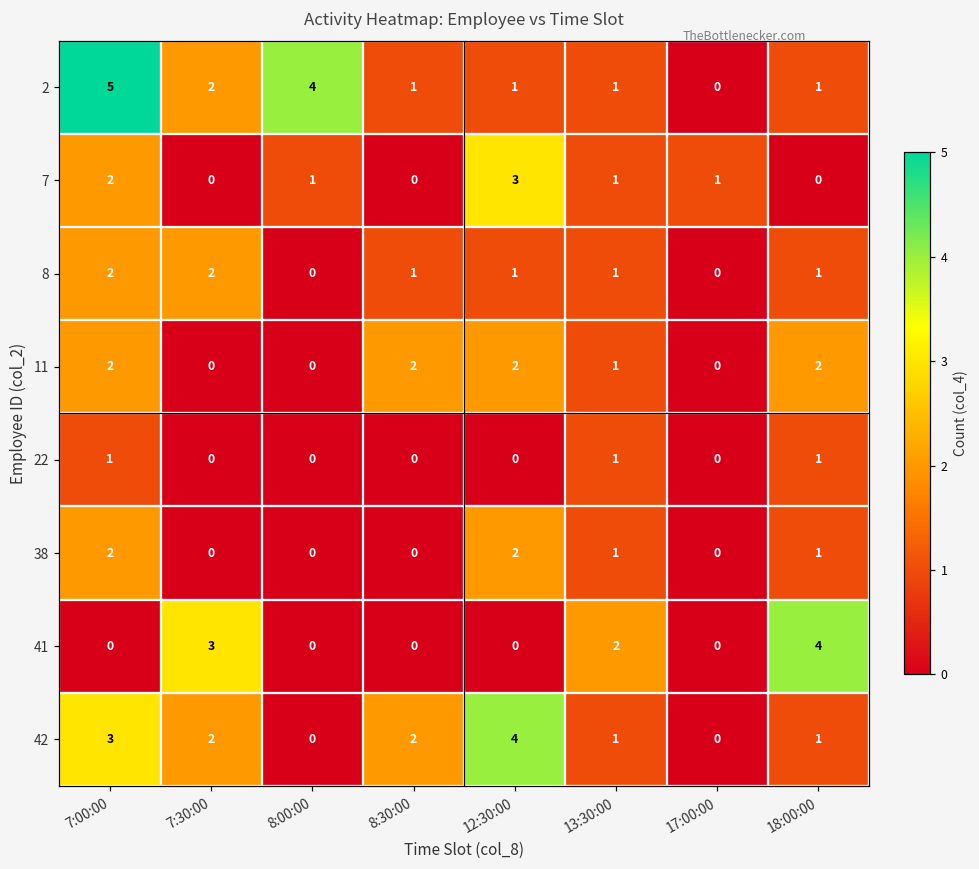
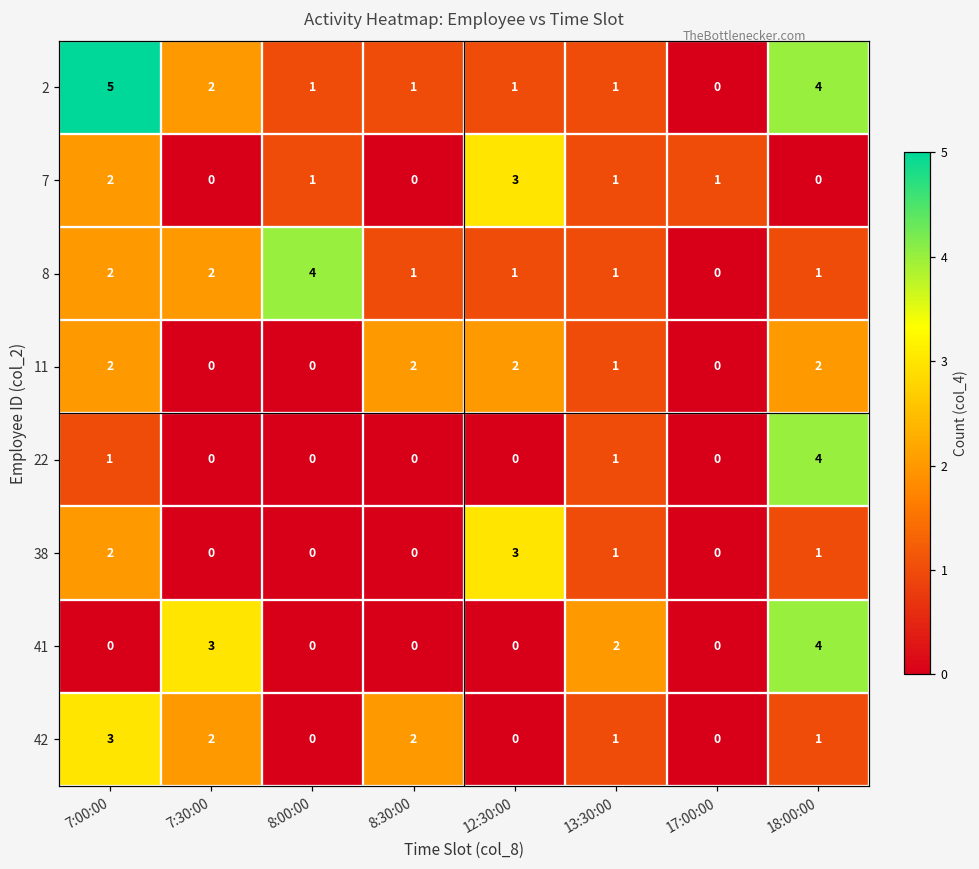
2, 8:00:00: 4 -> 1
2, 18:00:00: 1 -> 4
8, 8:00:00: 0 -> 4
22, 18:00:00: 1 -> 4
38, 12:30:00: 2 -> 3
42, 12:30:00: 4 -> 0
